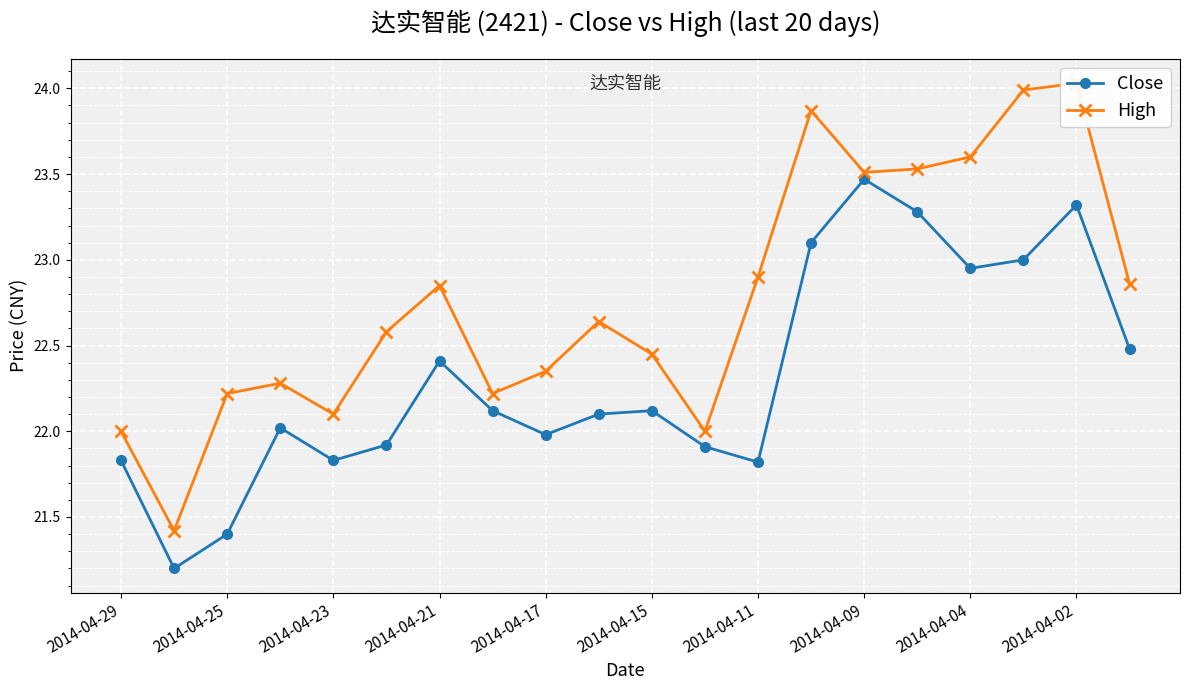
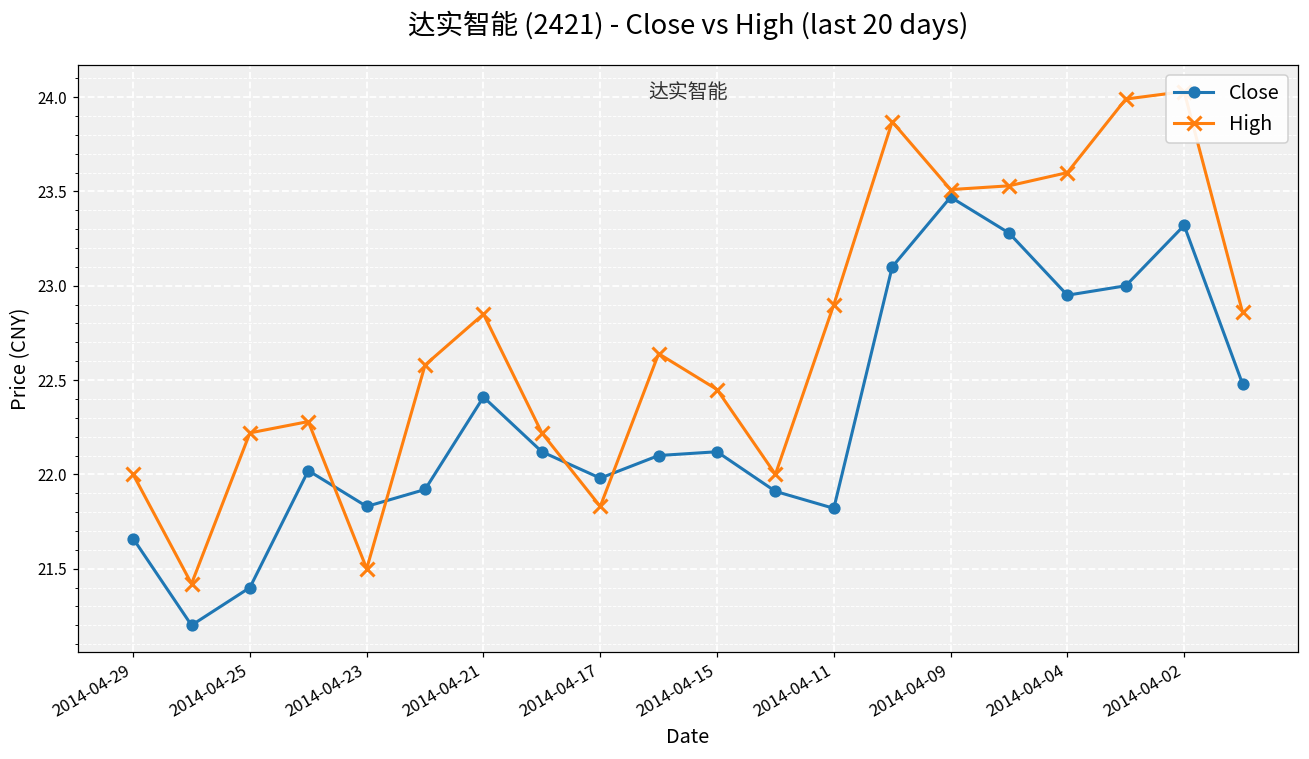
Close, 2014-04-29: 21.83 -> 21.66
High, 2014-04-23: 22.1 -> 21.5
High, 2014-04-17: 22.35 -> 21.83
